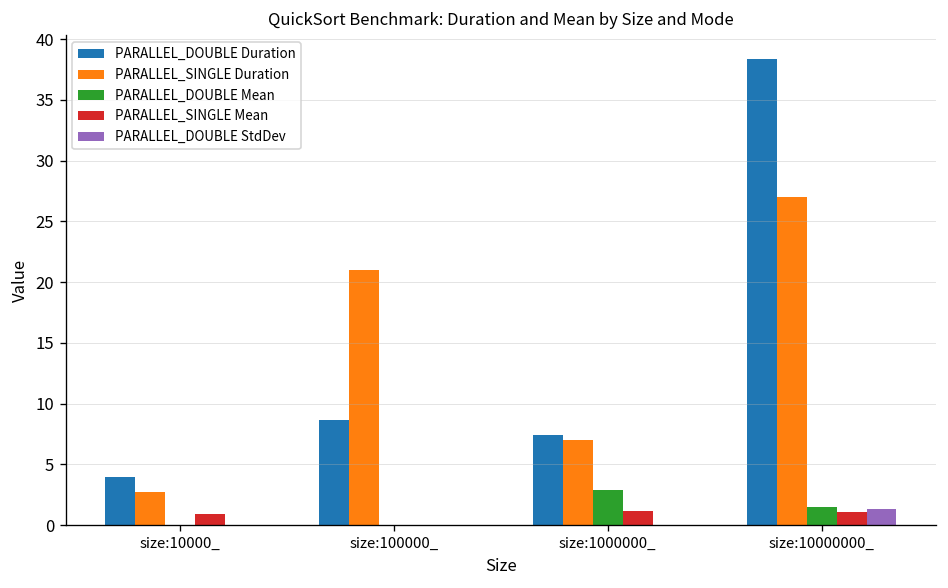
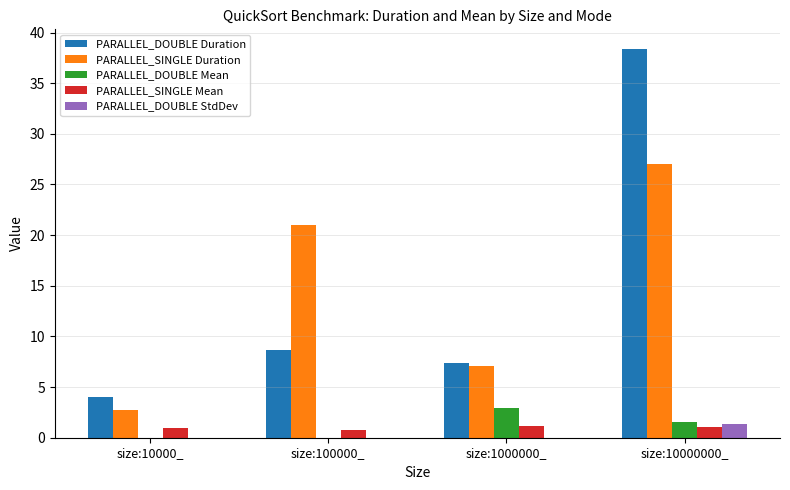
PARALLEL_SINGLE Mean, size:100000_: 0.0 -> 0.8
